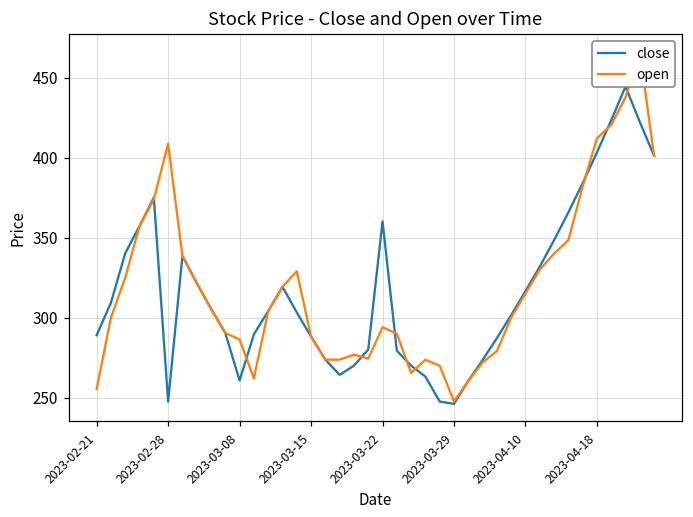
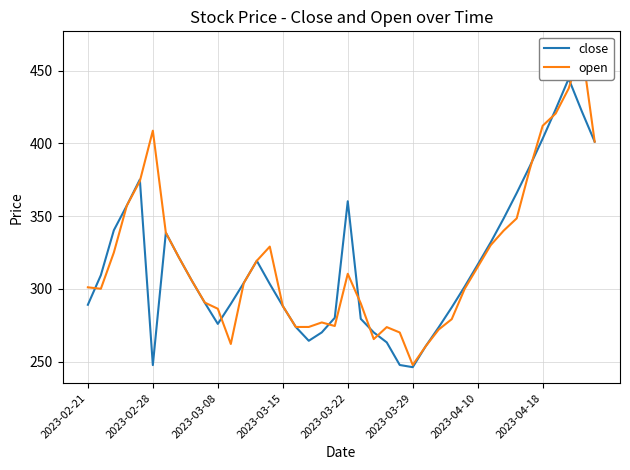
open, 2023-02-21: 255 -> 301
close, 2023-03-08: 261 -> 276
open, 2023-03-22: 294 -> 310
